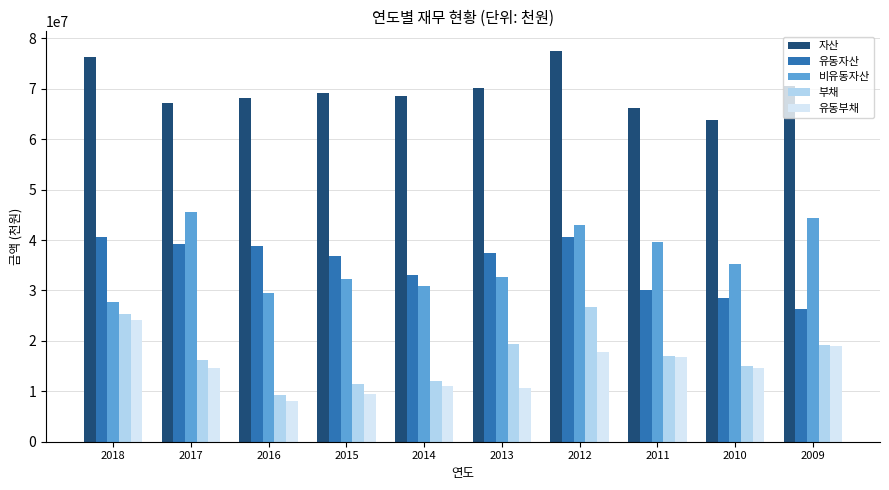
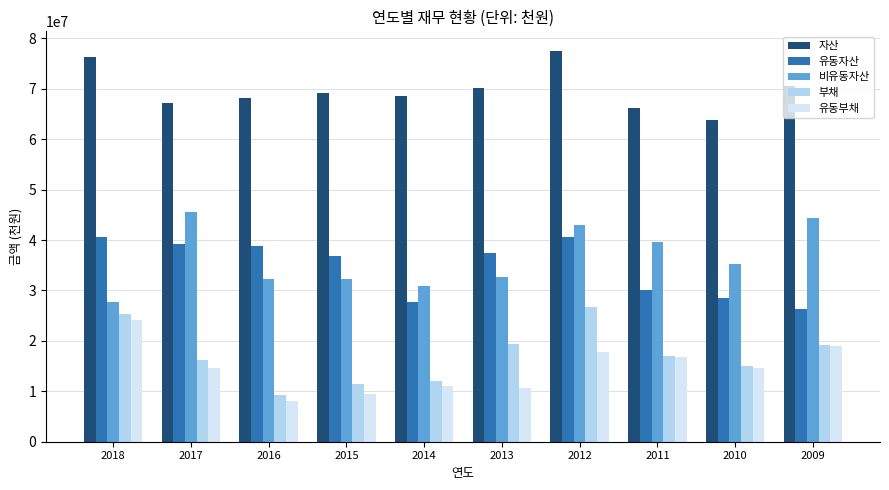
비유동자산, 2016: 29000000 -> 32000000
유동자산, 2014: 33000000 -> 28000000
